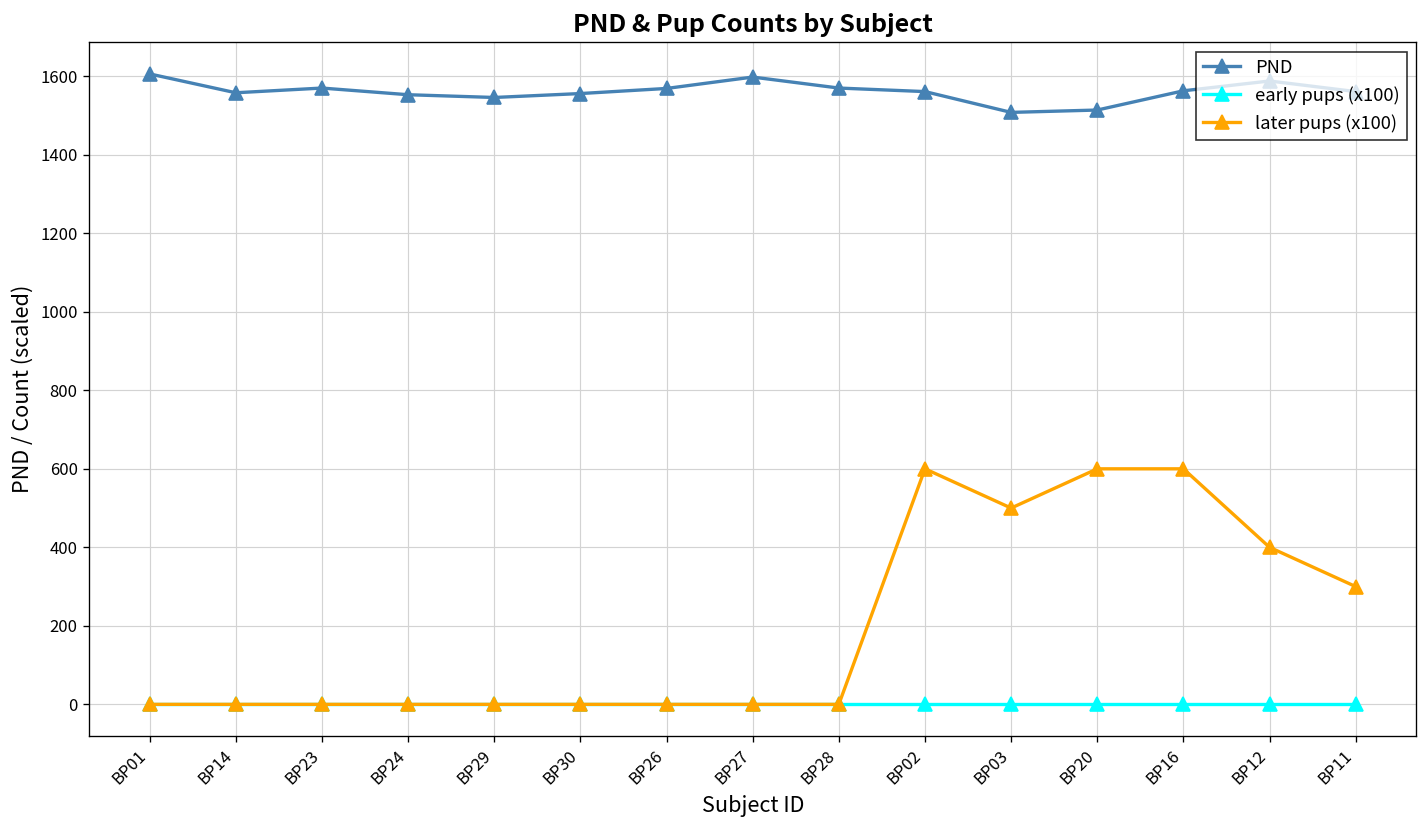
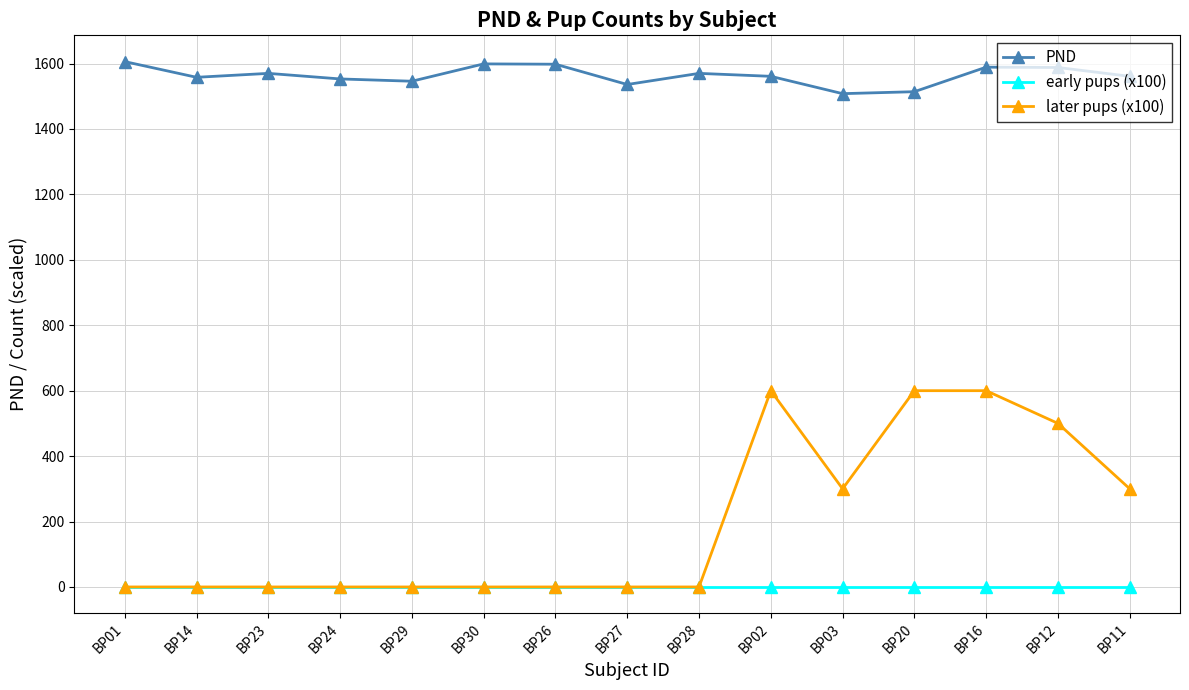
PND, BP30: 1560 -> 1600
PND, BP26: 1570 -> 1600
PND, BP27: 1600 -> 1540
later pups (x100), BP03: 500 -> 300
PND, BP16: 1560 -> 1590
later pups (x100), BP12: 400 -> 500
